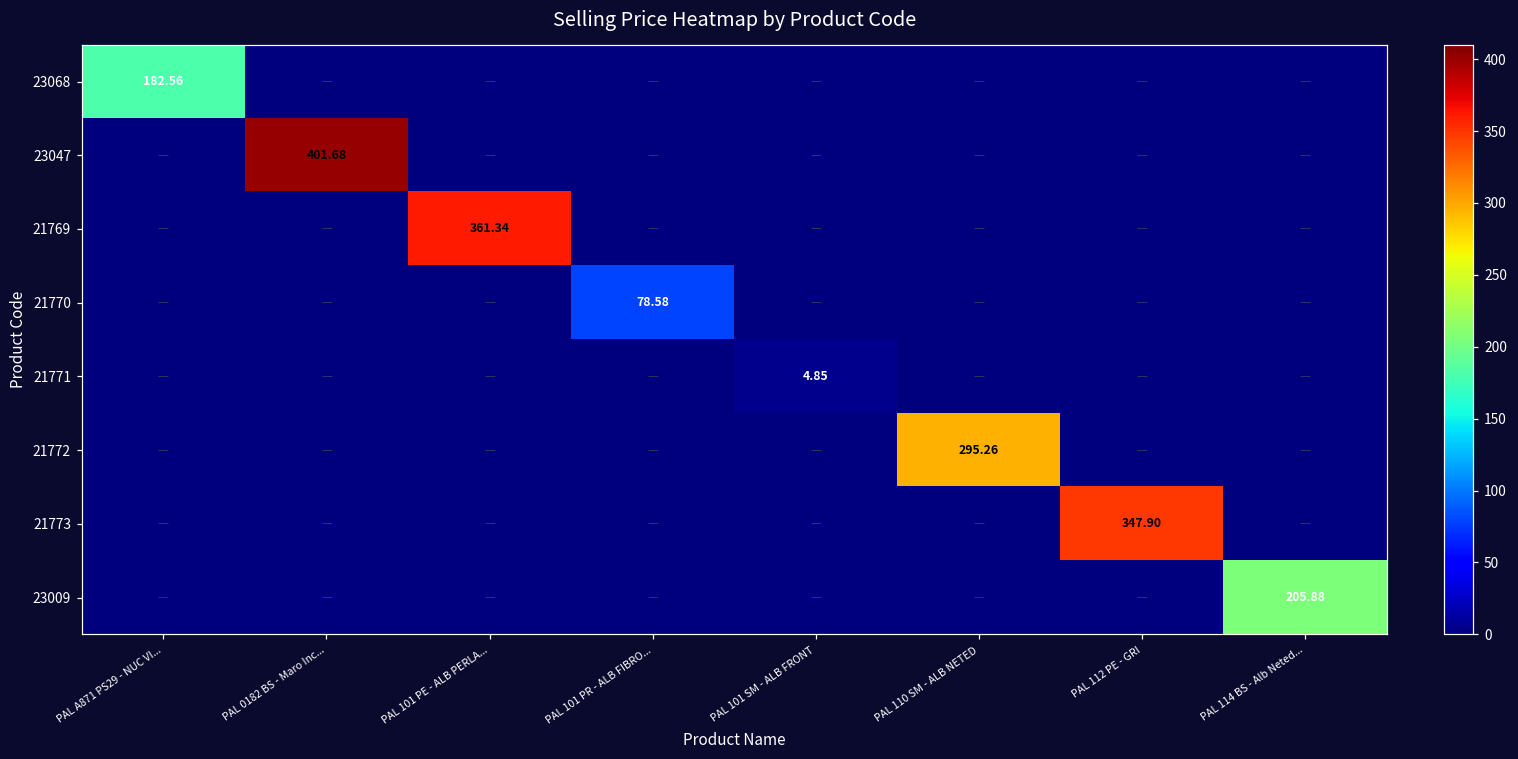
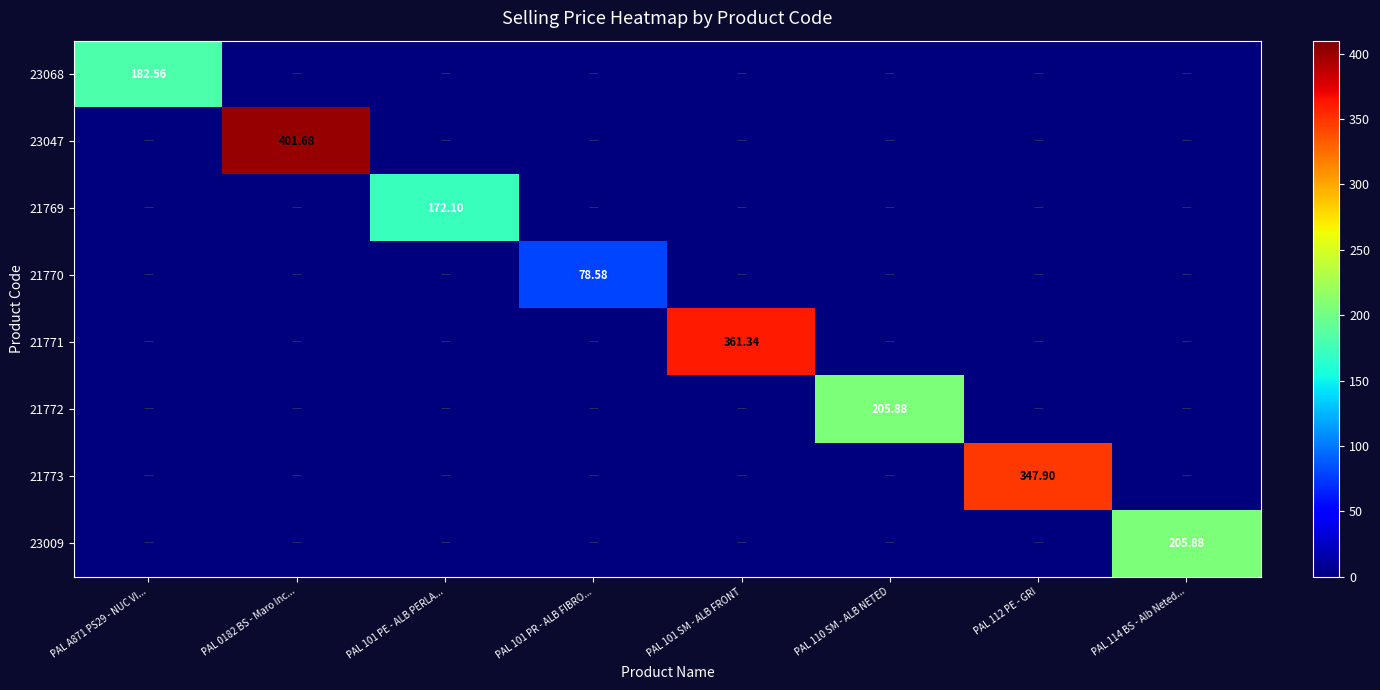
21769, PAL 101 PE - ALB PERLA...: 361.34 -> 172.10
21771, PAL 101 SM - ALB FRONT: 4.85 -> 361.34
21772, PAL 110 SM - ALB NETED: 295.26 -> 205.88
